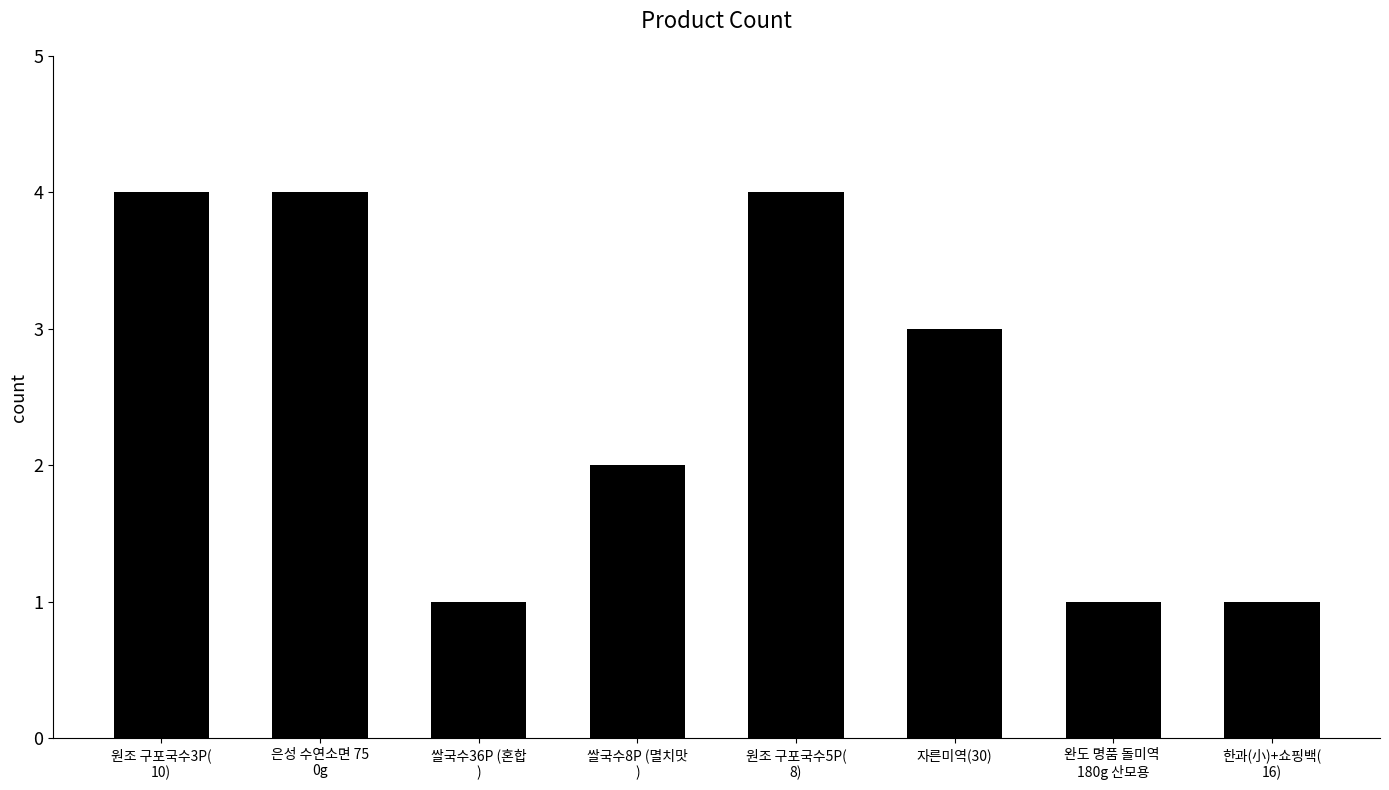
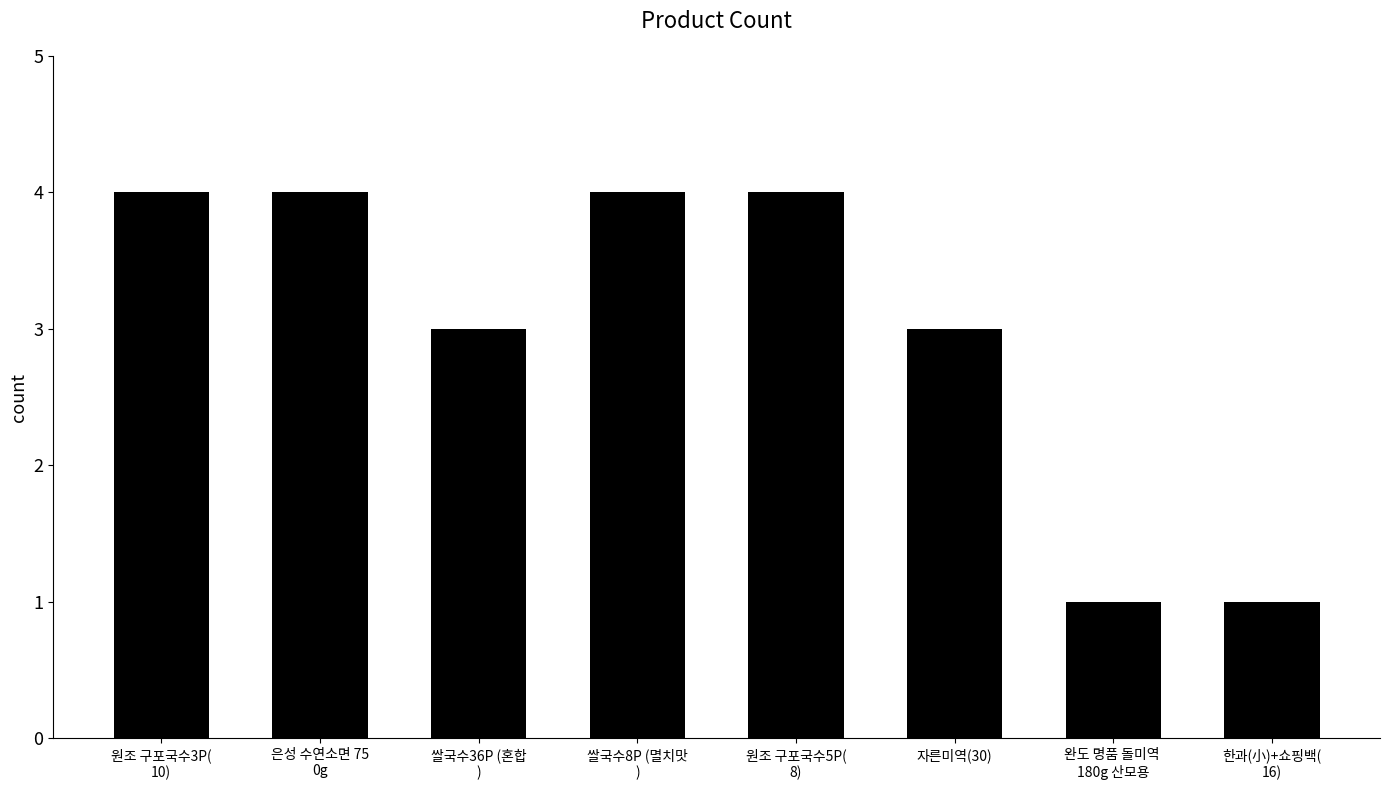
쌀국수36P (혼합 ): 1 -> 3
쌀국수8P (멸치맛 ): 2 -> 4
